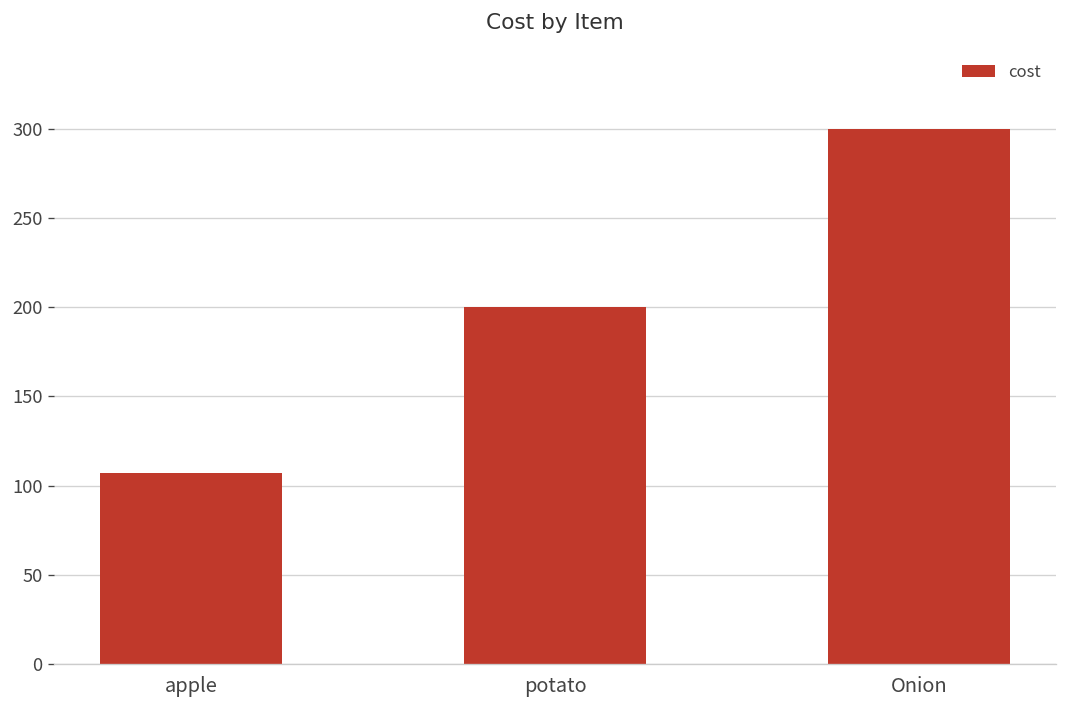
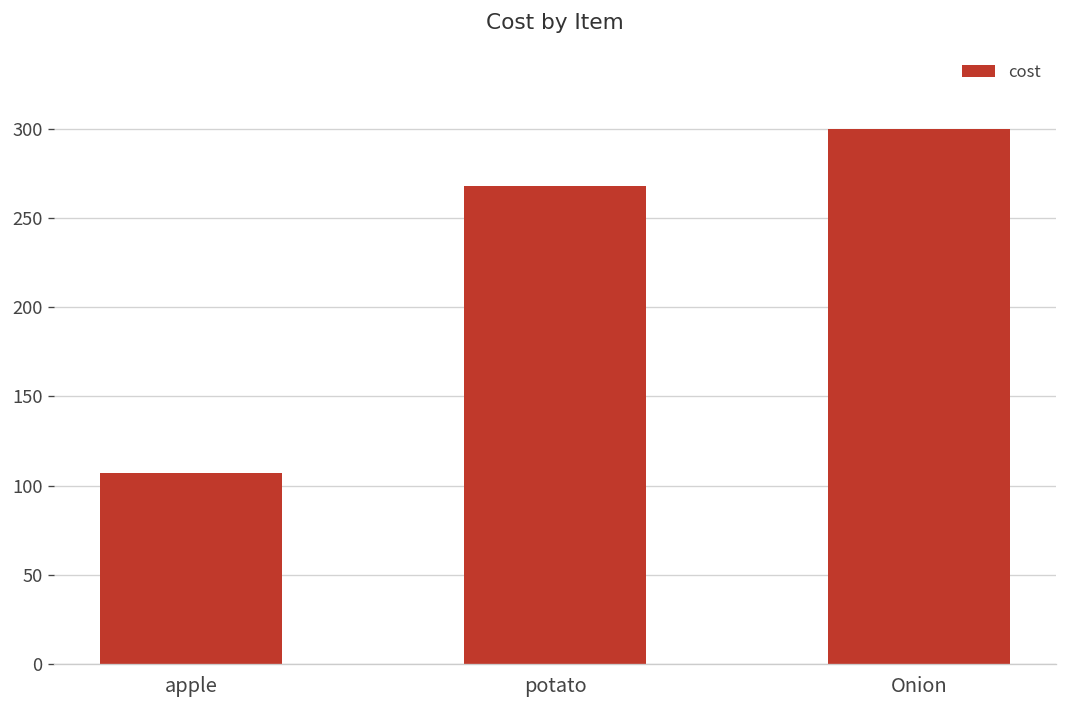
potato: 200 -> 268
